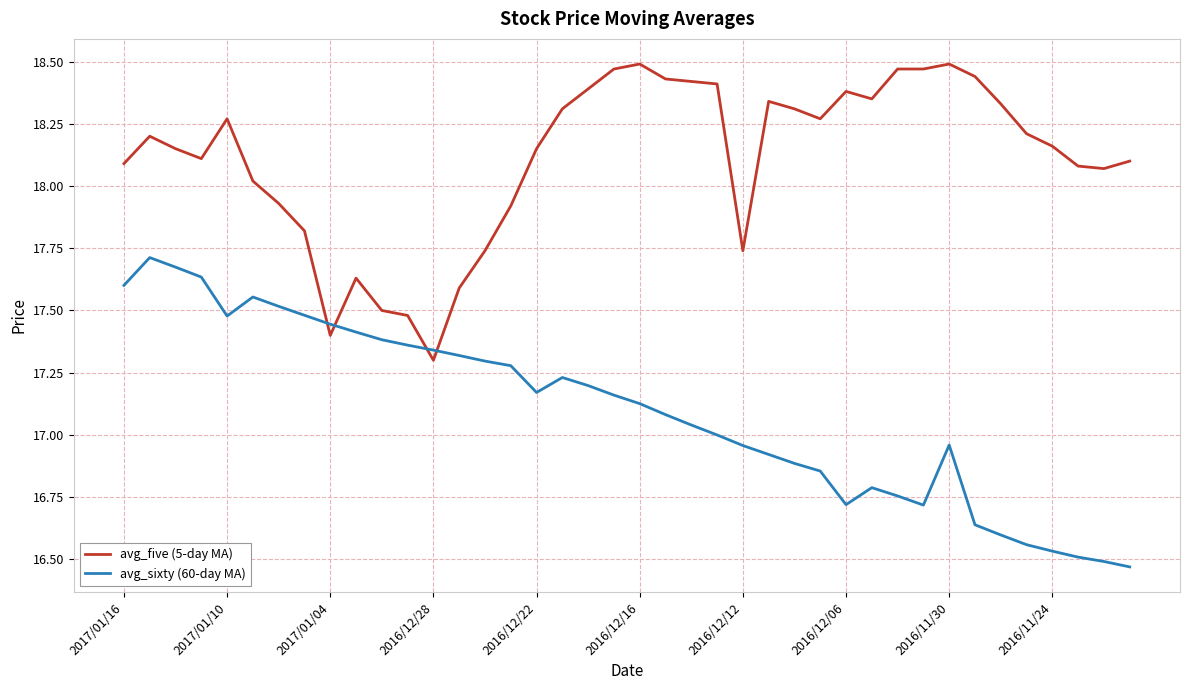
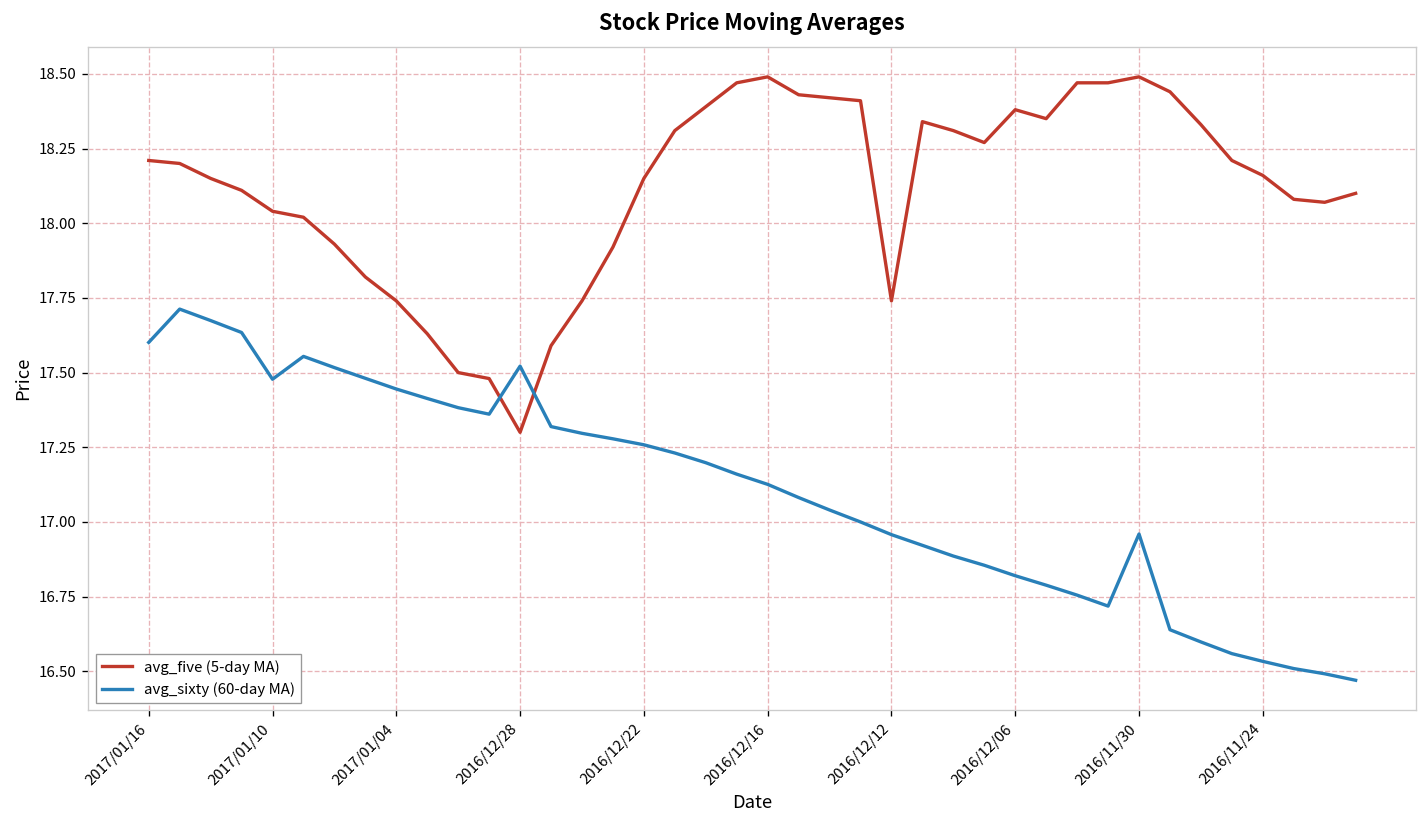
avg_five (5-day MA), 2017/01/16: 18.09 -> 18.21
avg_five (5-day MA), 2017/01/10: 18.27 -> 18.04
avg_five (5-day MA), 2017/01/04: 17.40 -> 17.74
avg_sixty (60-day MA), 2016/12/28: 17.34 -> 17.52
avg_sixty (60-day MA), 2016/12/22: 17.17 -> 17.26
avg_sixty (60-day MA), 2016/12/06: 16.72 -> 16.82
